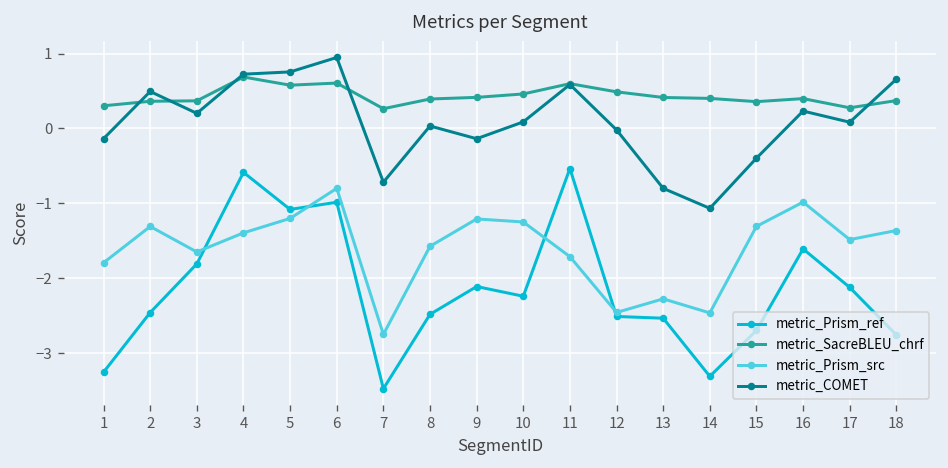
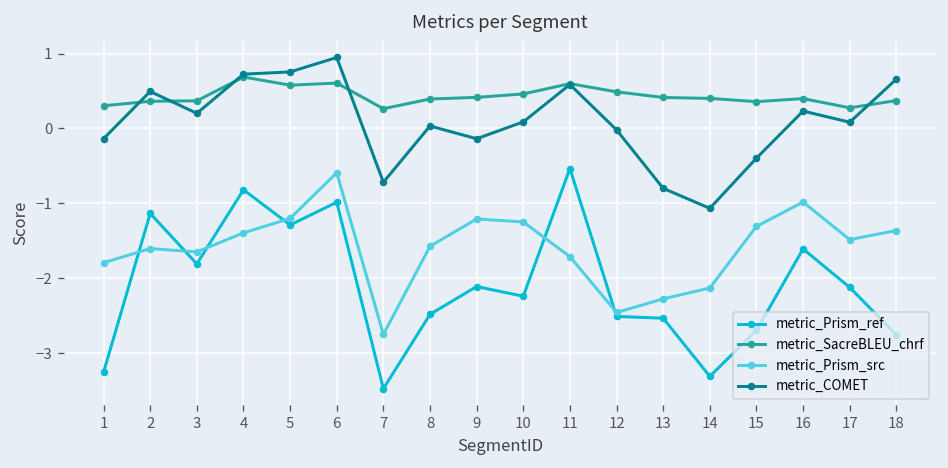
metric_Prism_ref, 2: -2.5 -> -1.1
metric_Prism_src, 2: -1.3 -> -1.6
metric_Prism_ref, 4: -0.6 -> -0.8
metric_Prism_ref, 5: -1.1 -> -1.3
metric_Prism_src, 6: -0.8 -> -0.6
metric_Prism_src, 14: -2.5 -> -2.1
